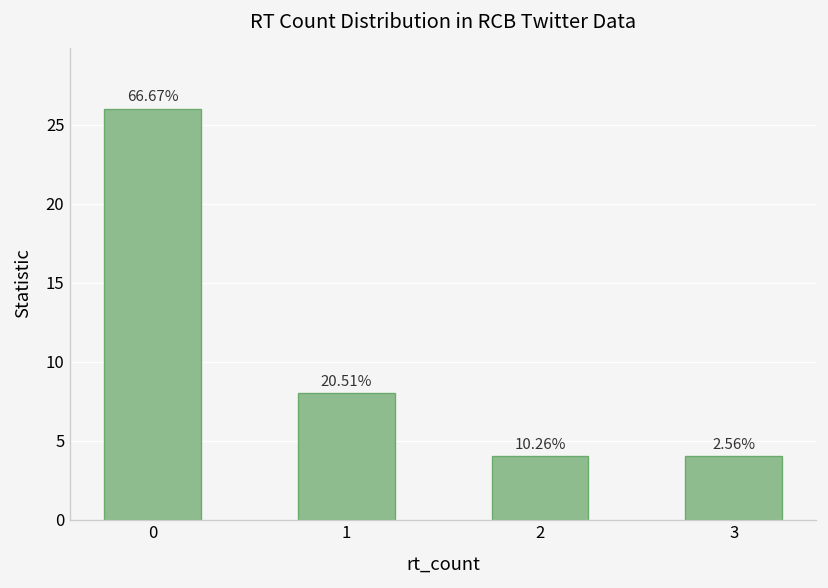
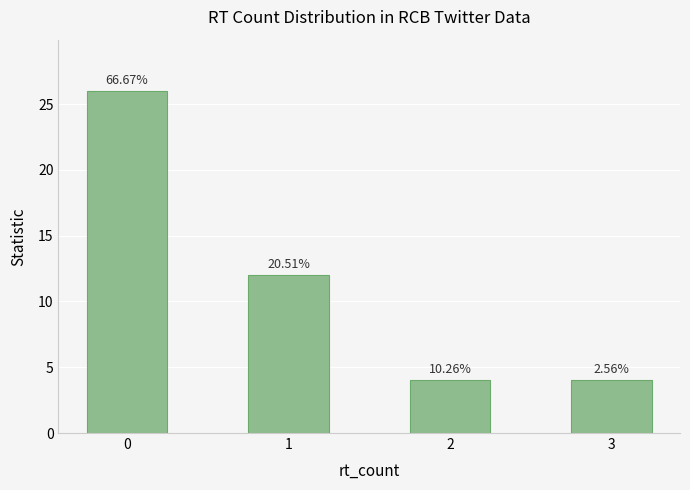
1: 8 -> 12
